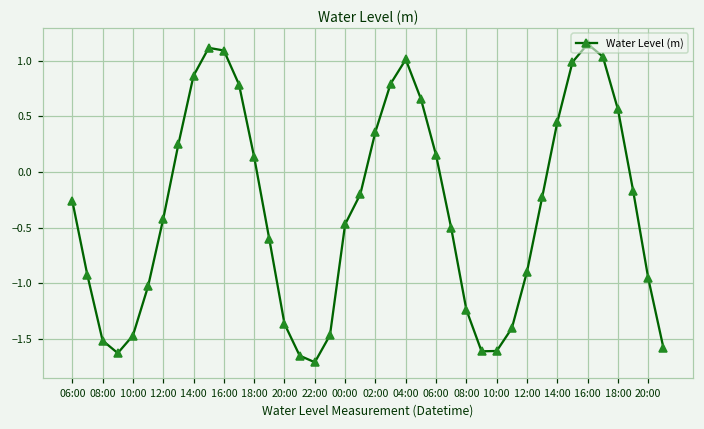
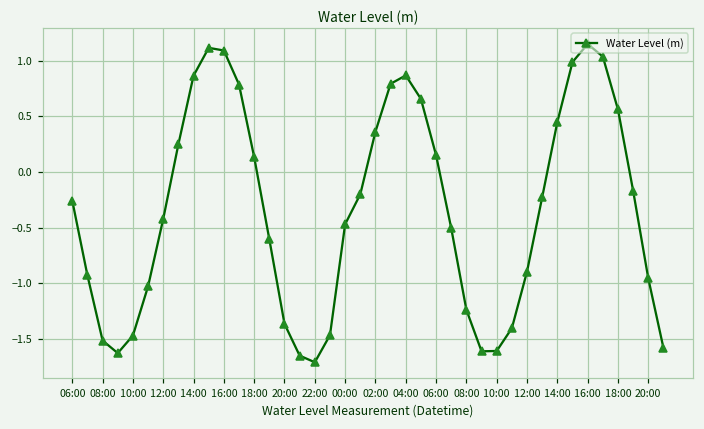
04:00: 1.01 -> 0.87
